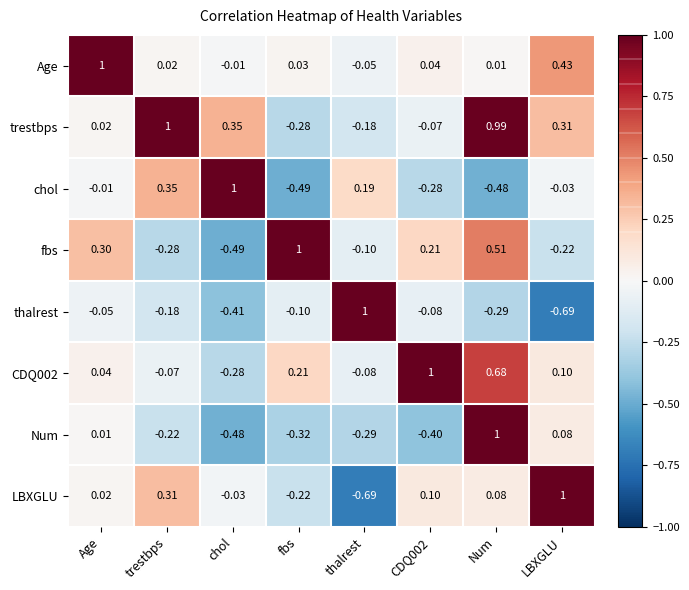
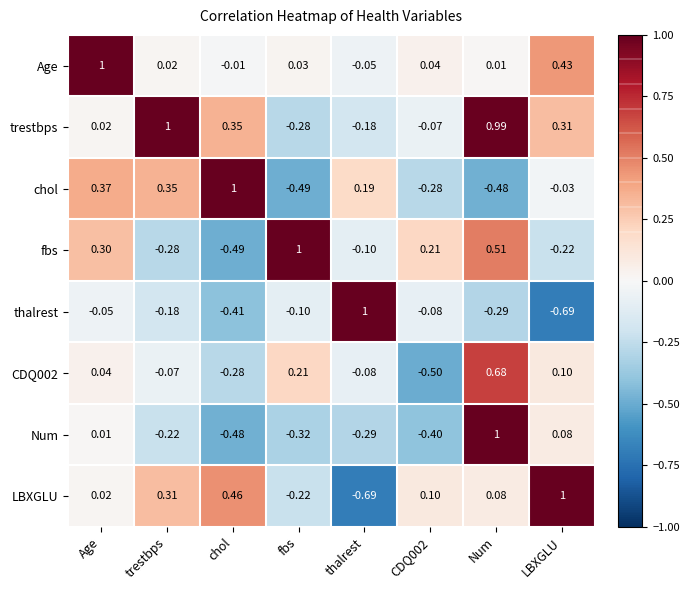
chol, Age: -0.01 -> 0.37
CDQ002, CDQ002: 1 -> -0.50
LBXGLU, chol: -0.03 -> 0.46
